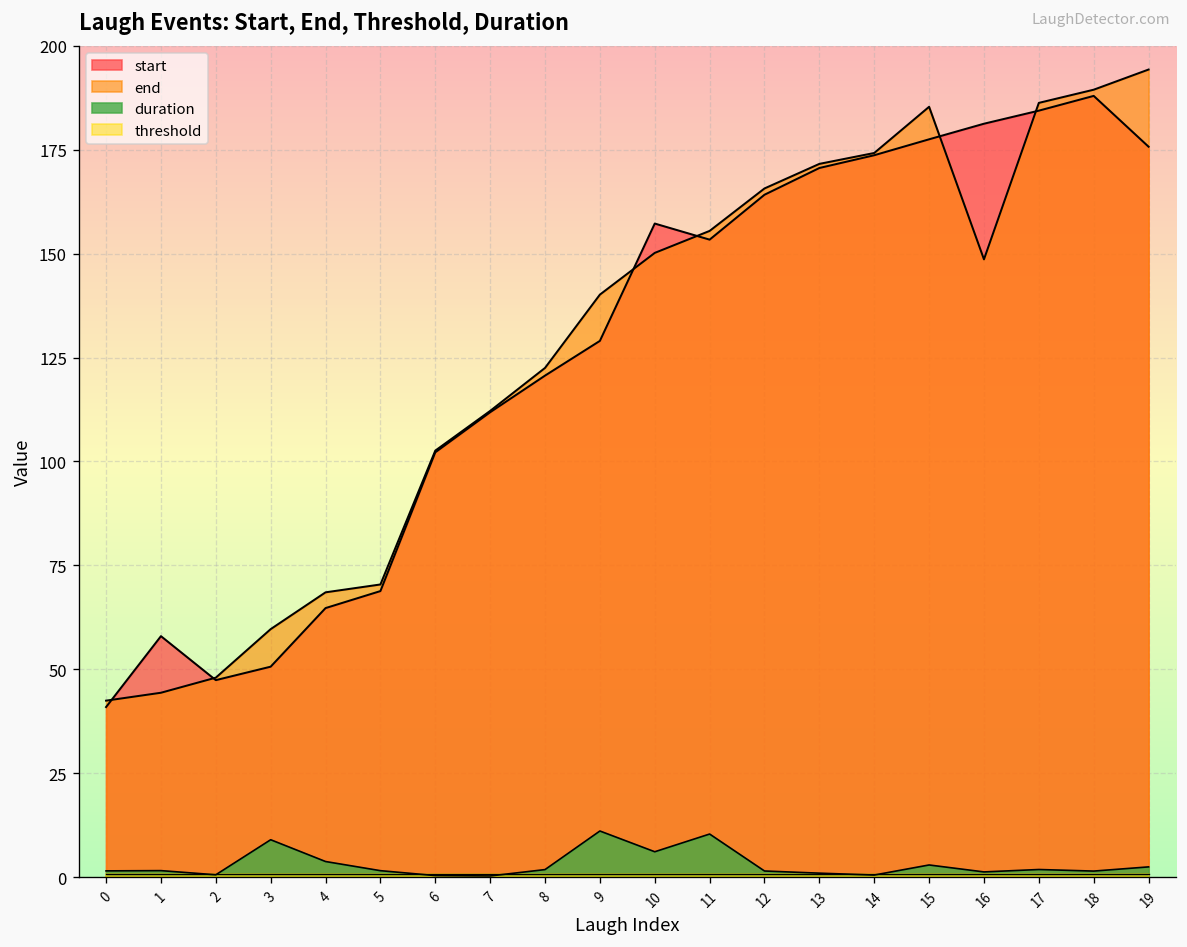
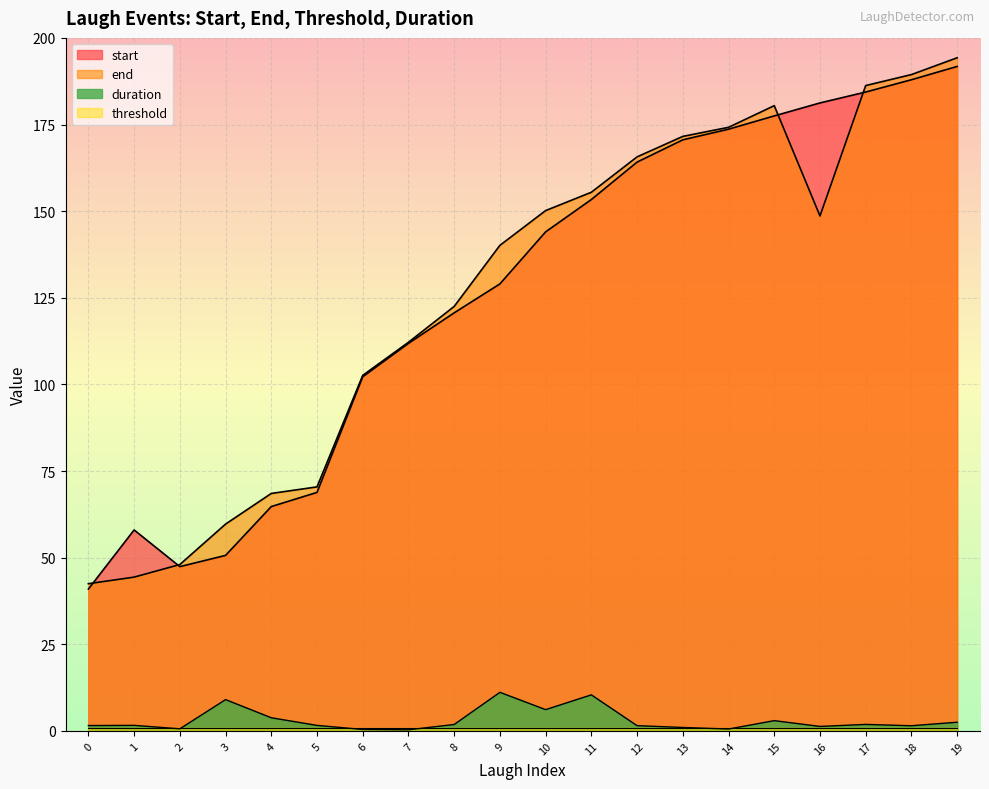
start, 10: 157 -> 144
end, 15: 185 -> 180
start, 19: 176 -> 192
